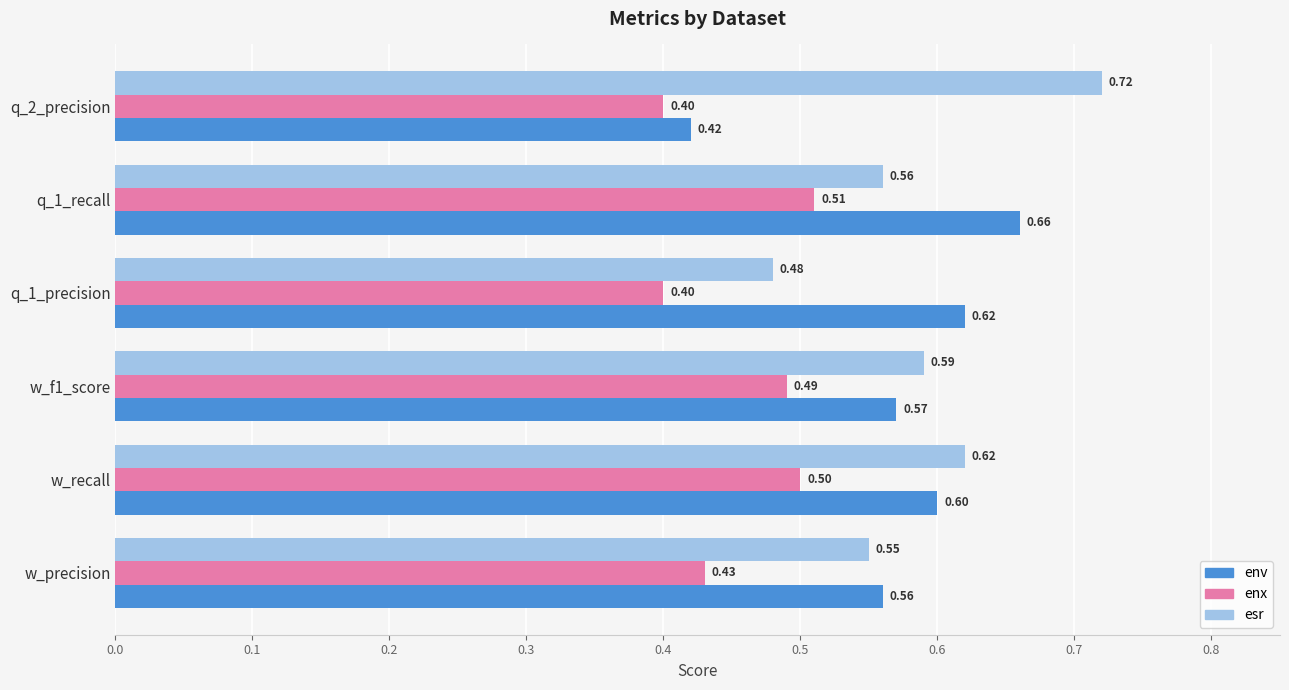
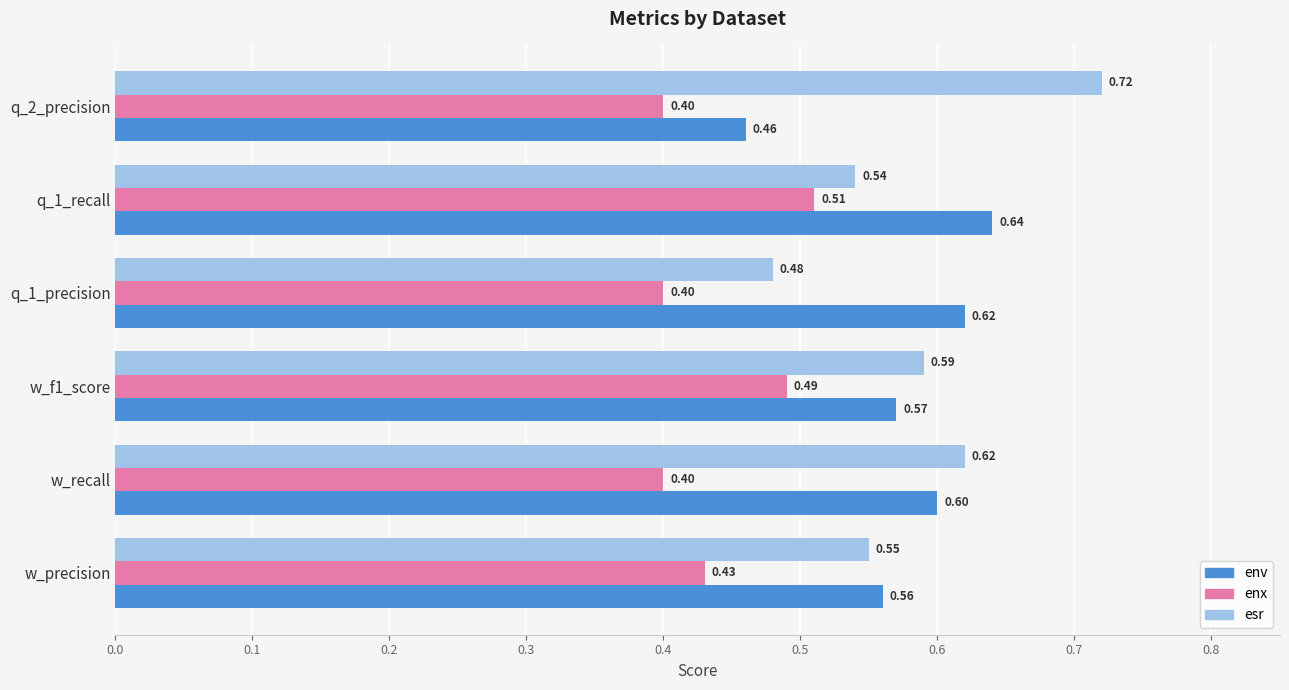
env, q_2_precision: 0.42 -> 0.46
esr, q_1_recall: 0.56 -> 0.54
env, q_1_recall: 0.66 -> 0.64
enx, w_recall: 0.50 -> 0.40
